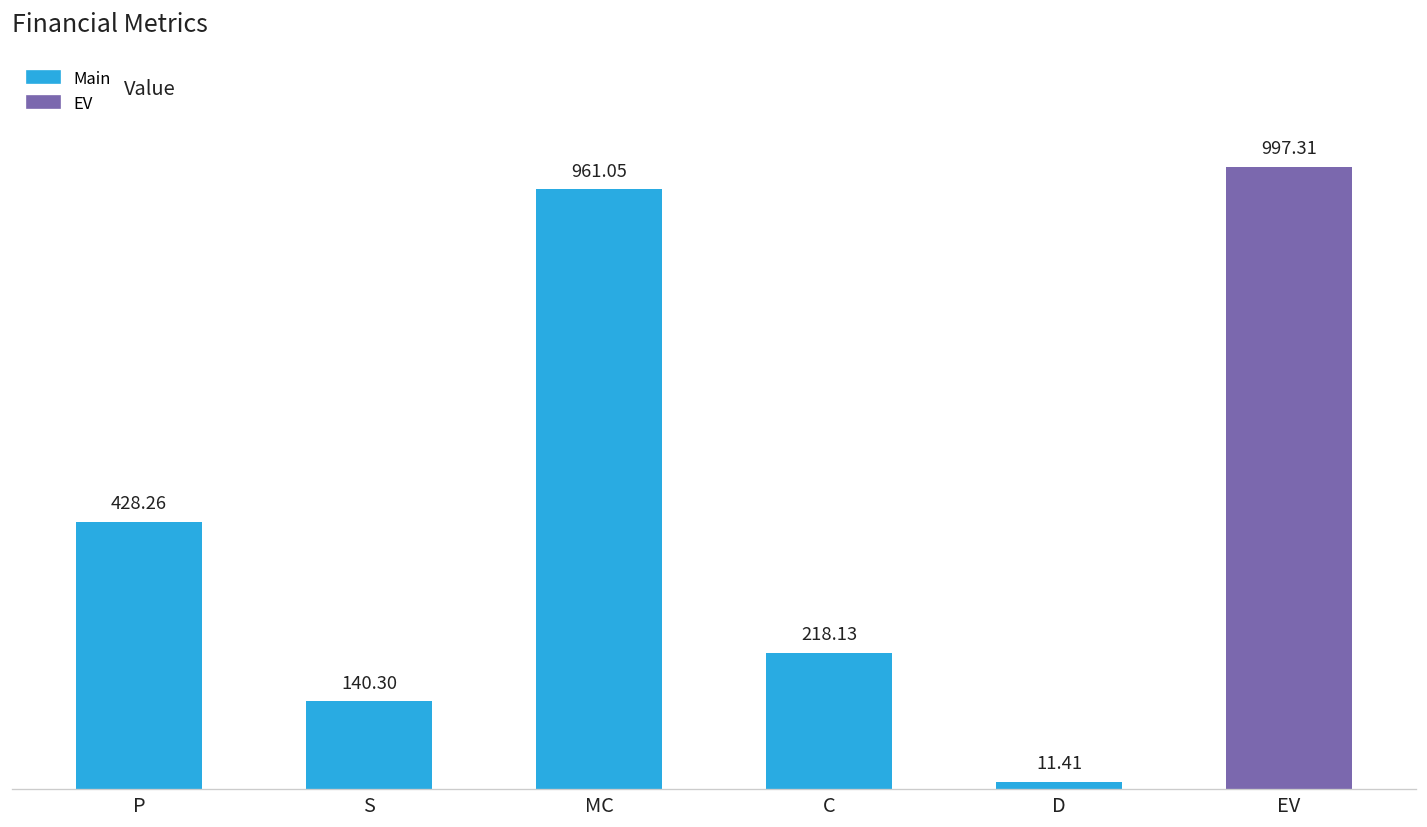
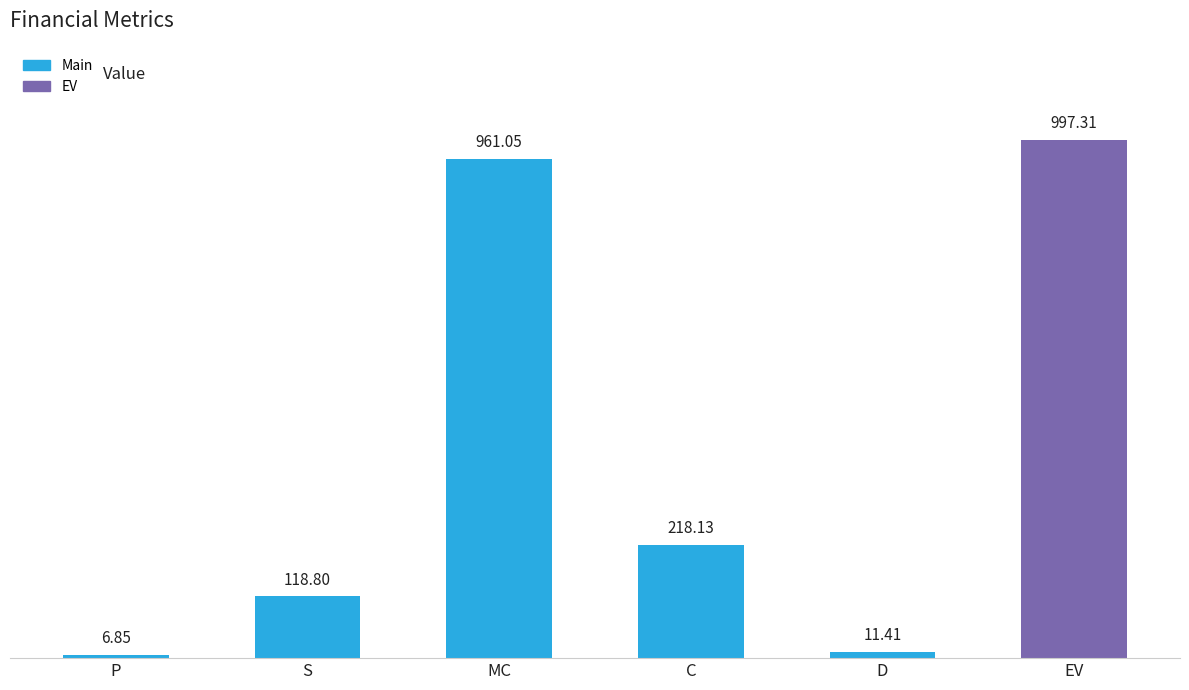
P: 428.26 -> 6.85
S: 140.30 -> 118.80
